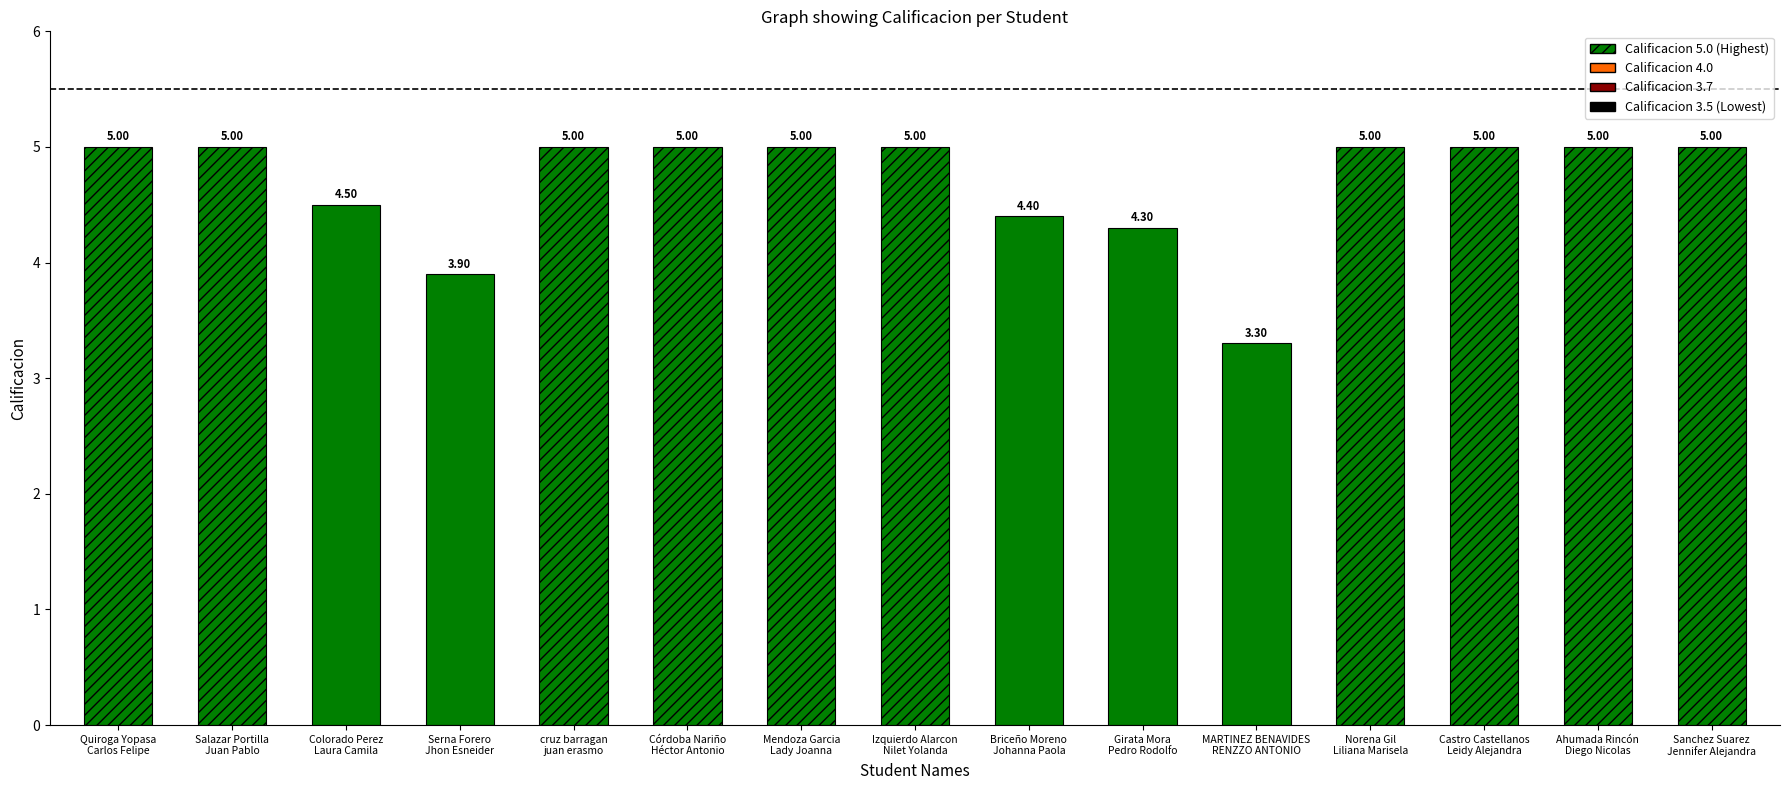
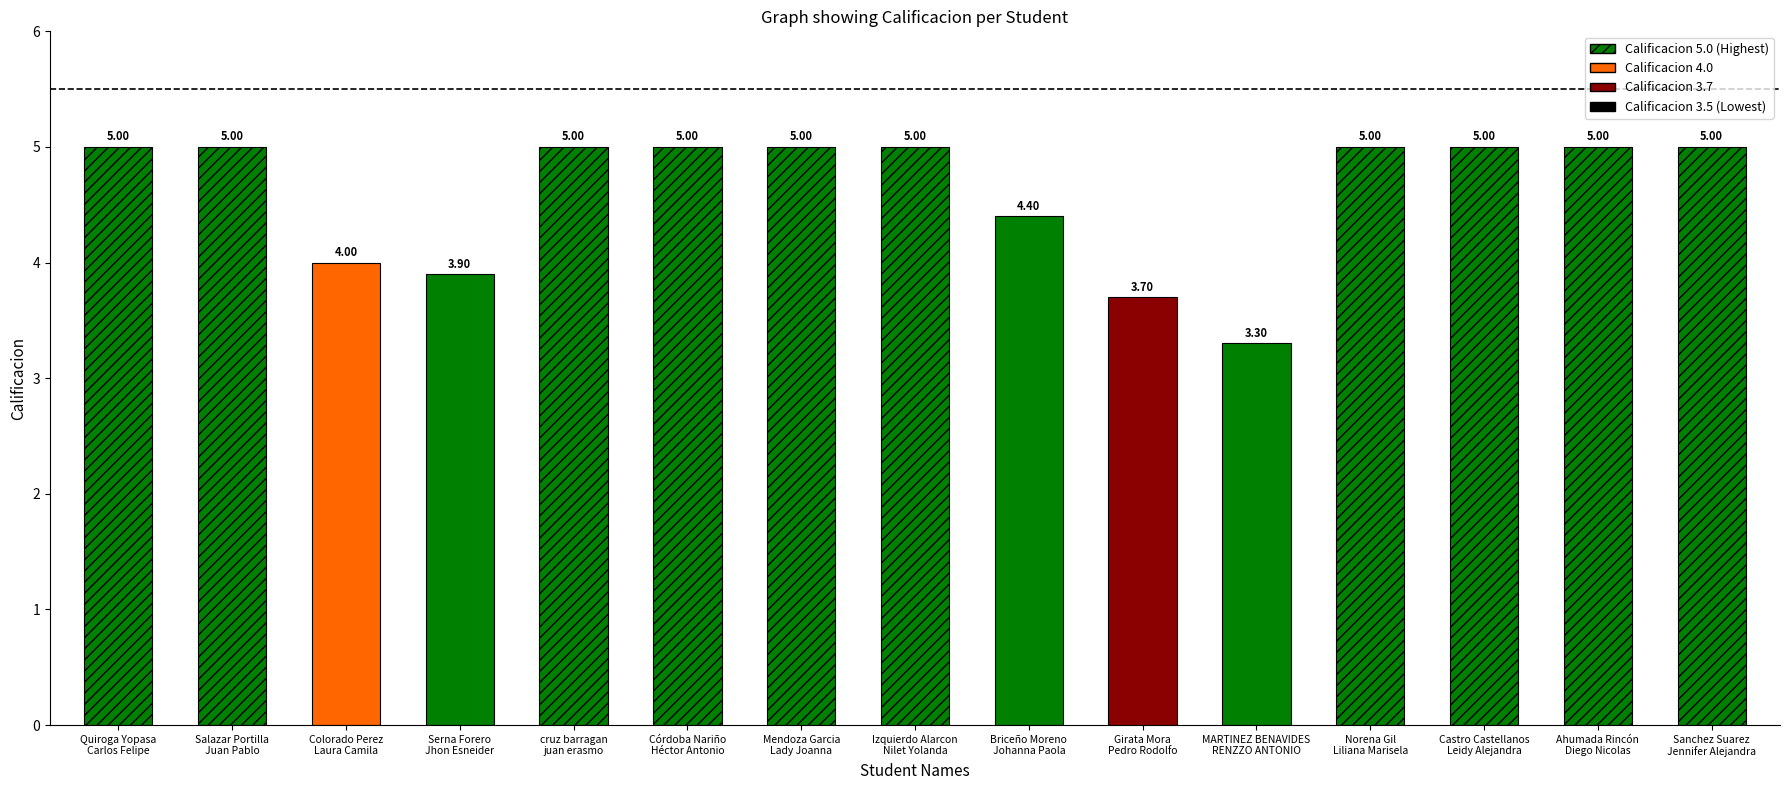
Colorado Perez Laura Camila: 4.50 -> 4.00
Girata Mora Pedro Rodolfo: 4.30 -> 3.70
